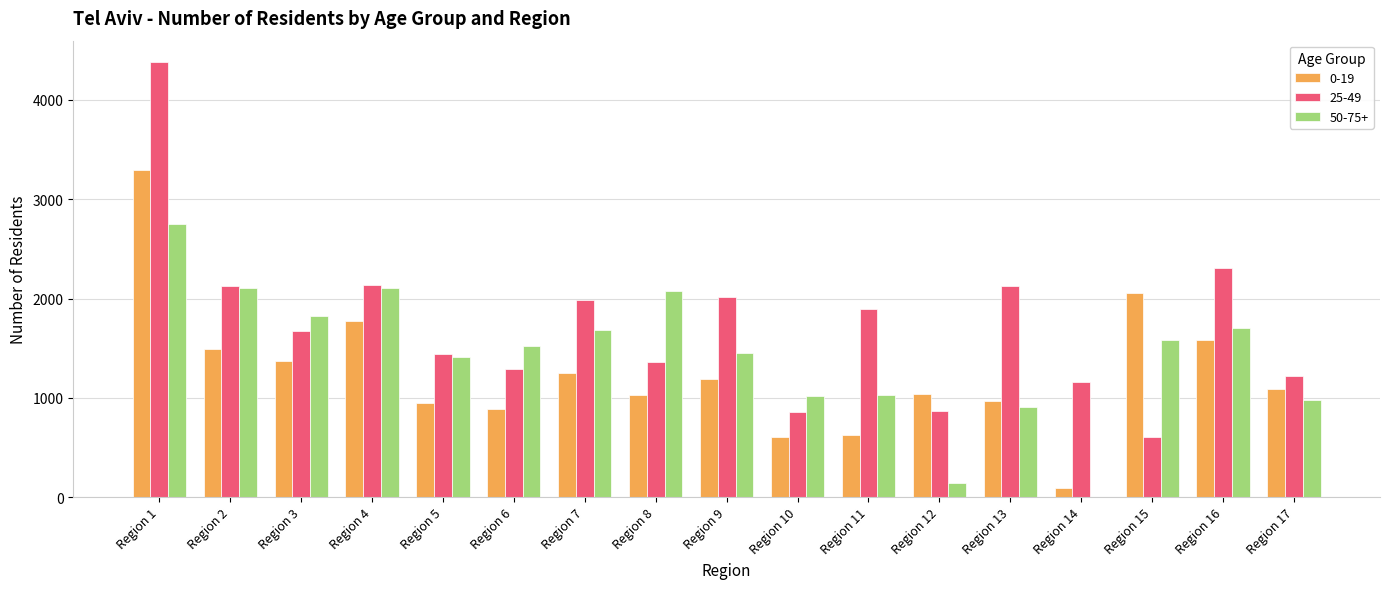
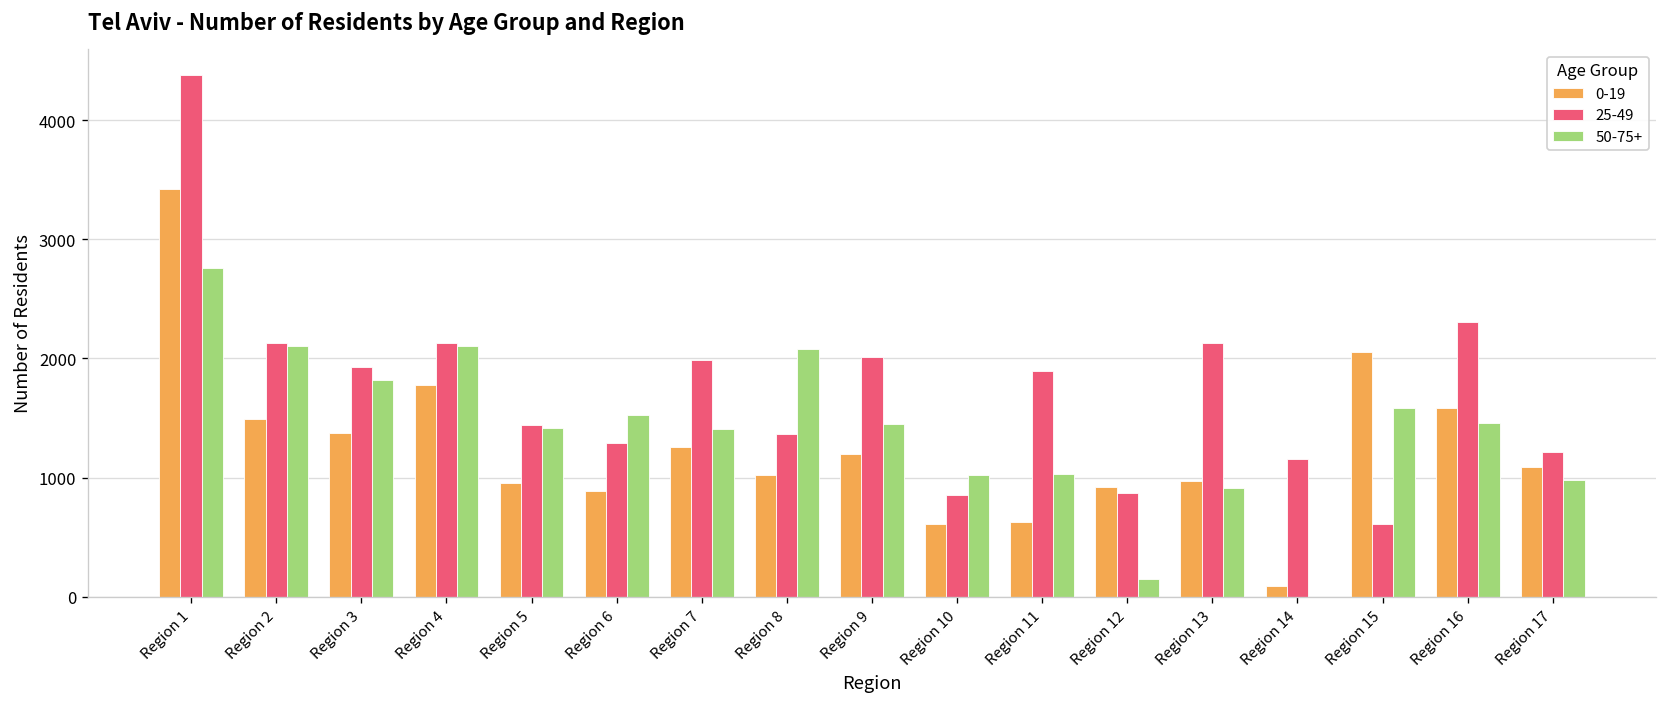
0-19, Region 1: 3300 -> 3400
25-49, Region 3: 1700 -> 1900
50-75+, Region 7: 1700 -> 1400
0-19, Region 12: 1000 -> 900
50-75+, Region 16: 1700 -> 1500
